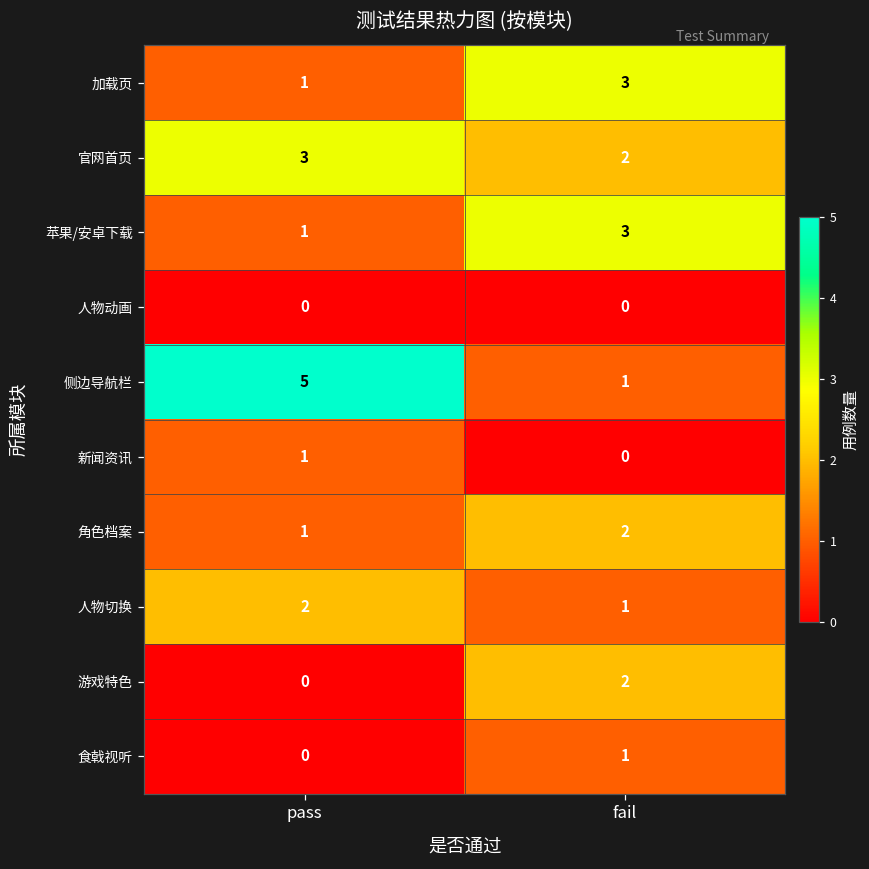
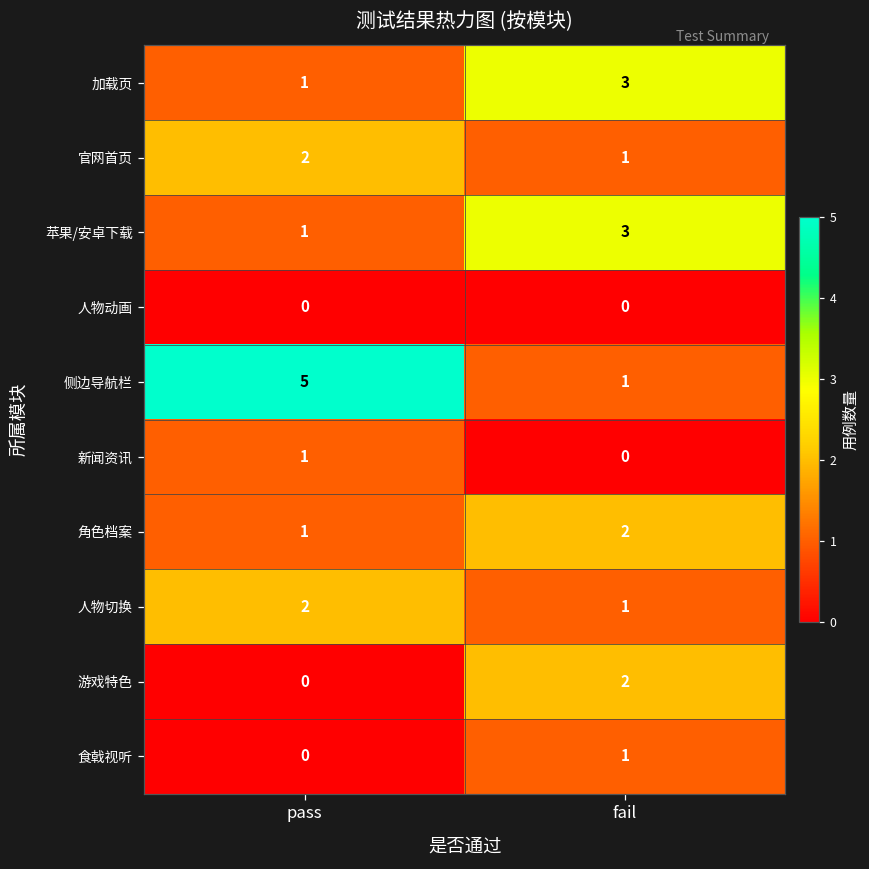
官网首页, pass: 3 -> 2
官网首页, fail: 2 -> 1
